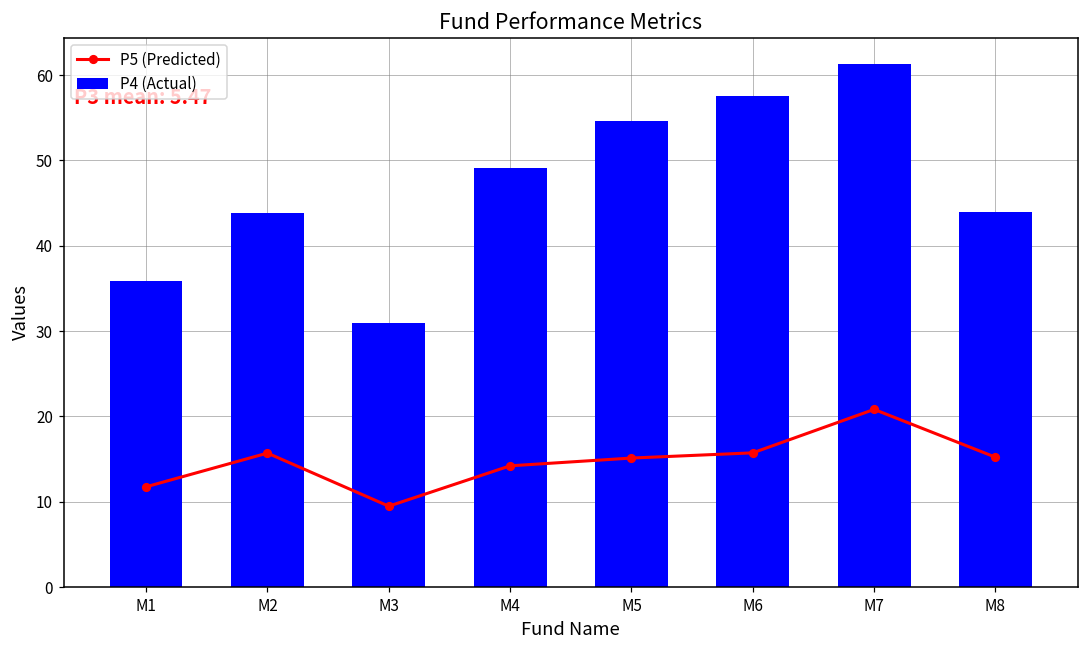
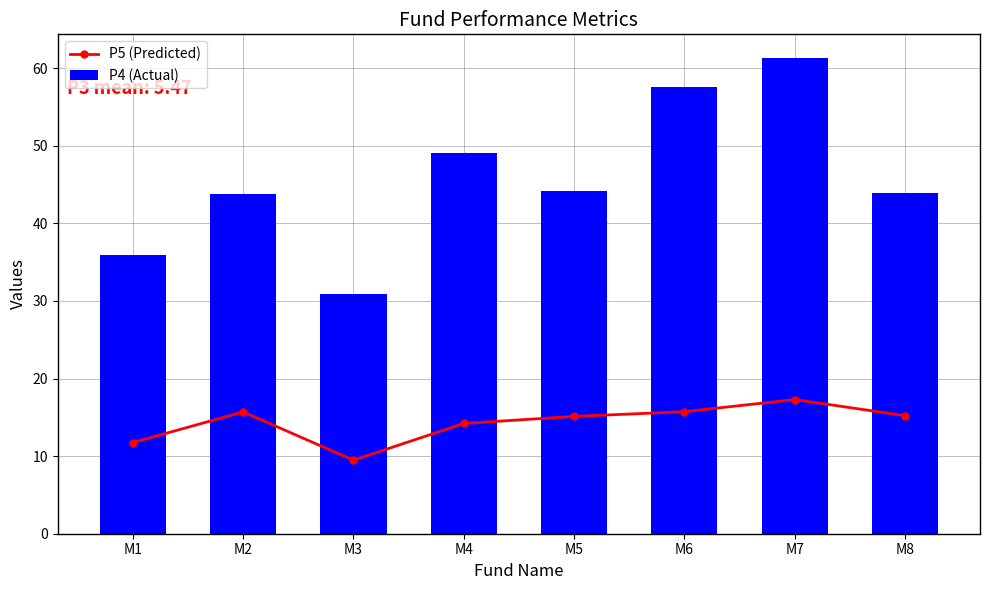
P4 (Actual), M5: 55 -> 44
P5 (Predicted), M7: 21 -> 17
